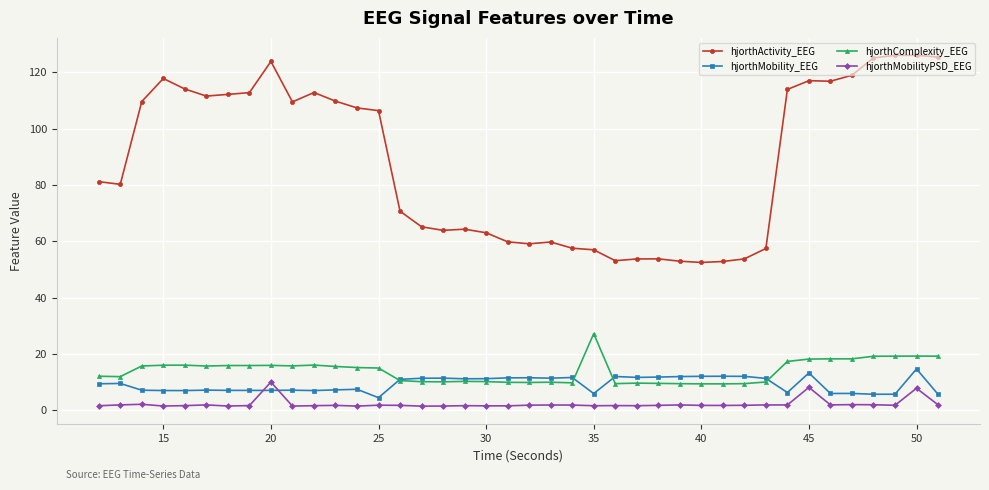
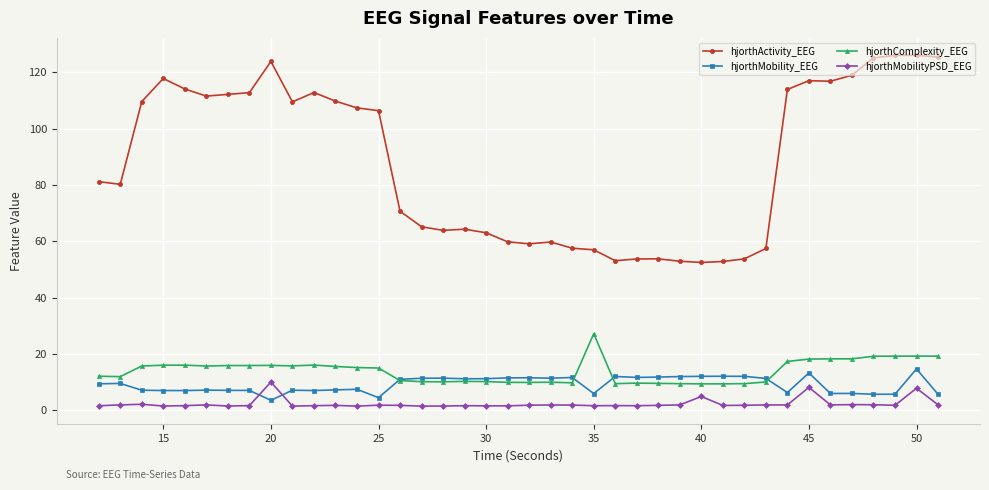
hjorthMobility_EEG, 20: 7 -> 4
hjorthMobilityPSD_EEG, 40: 2 -> 5
